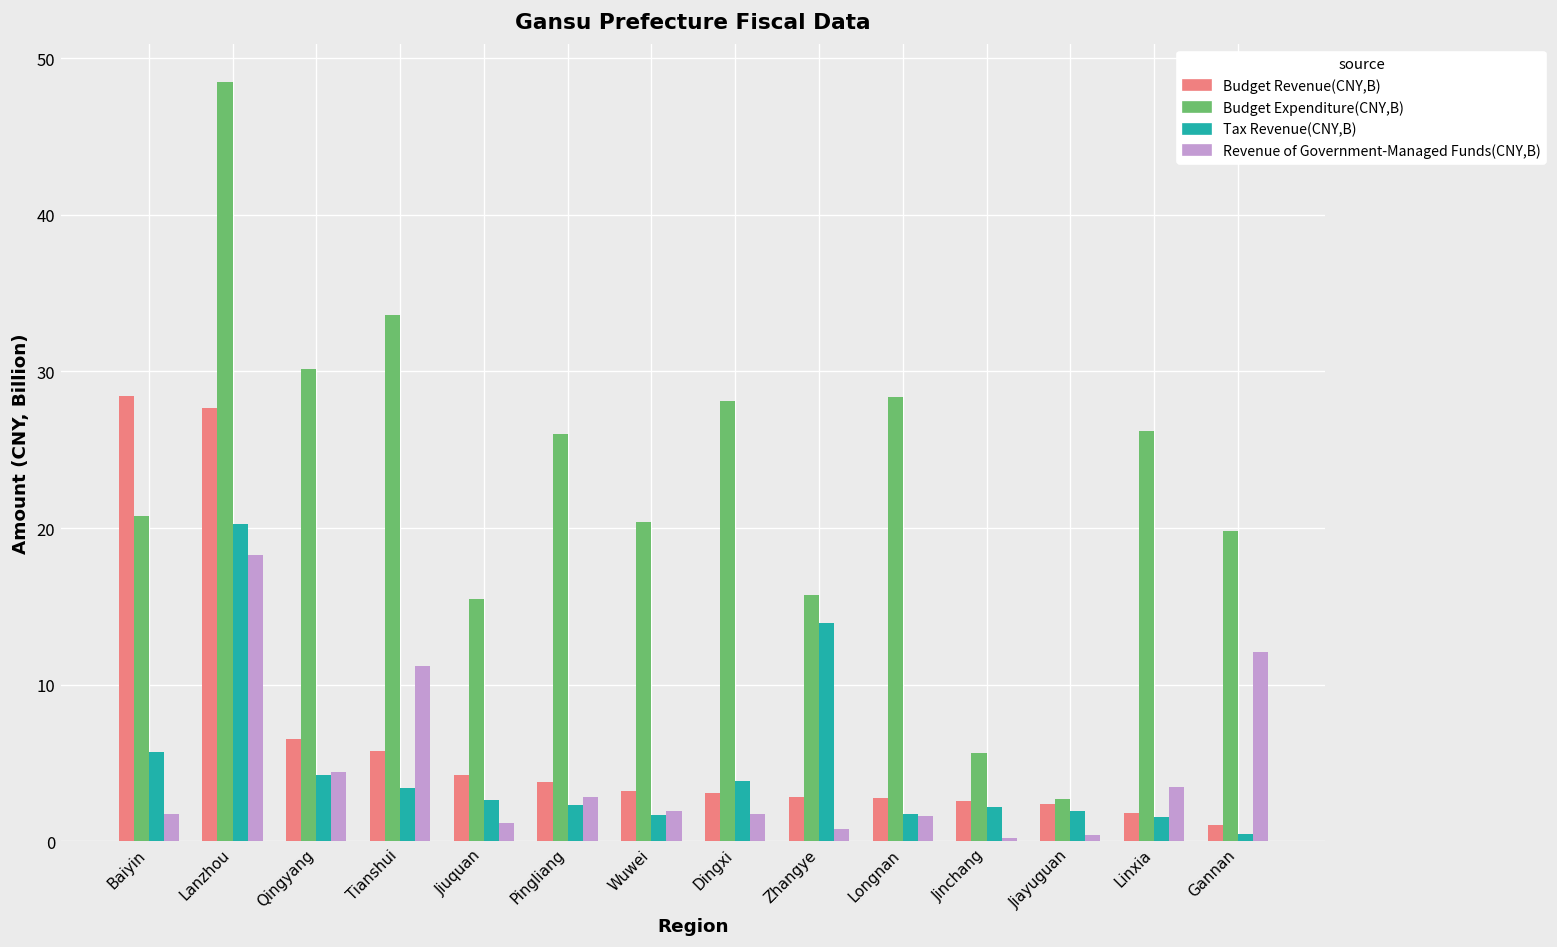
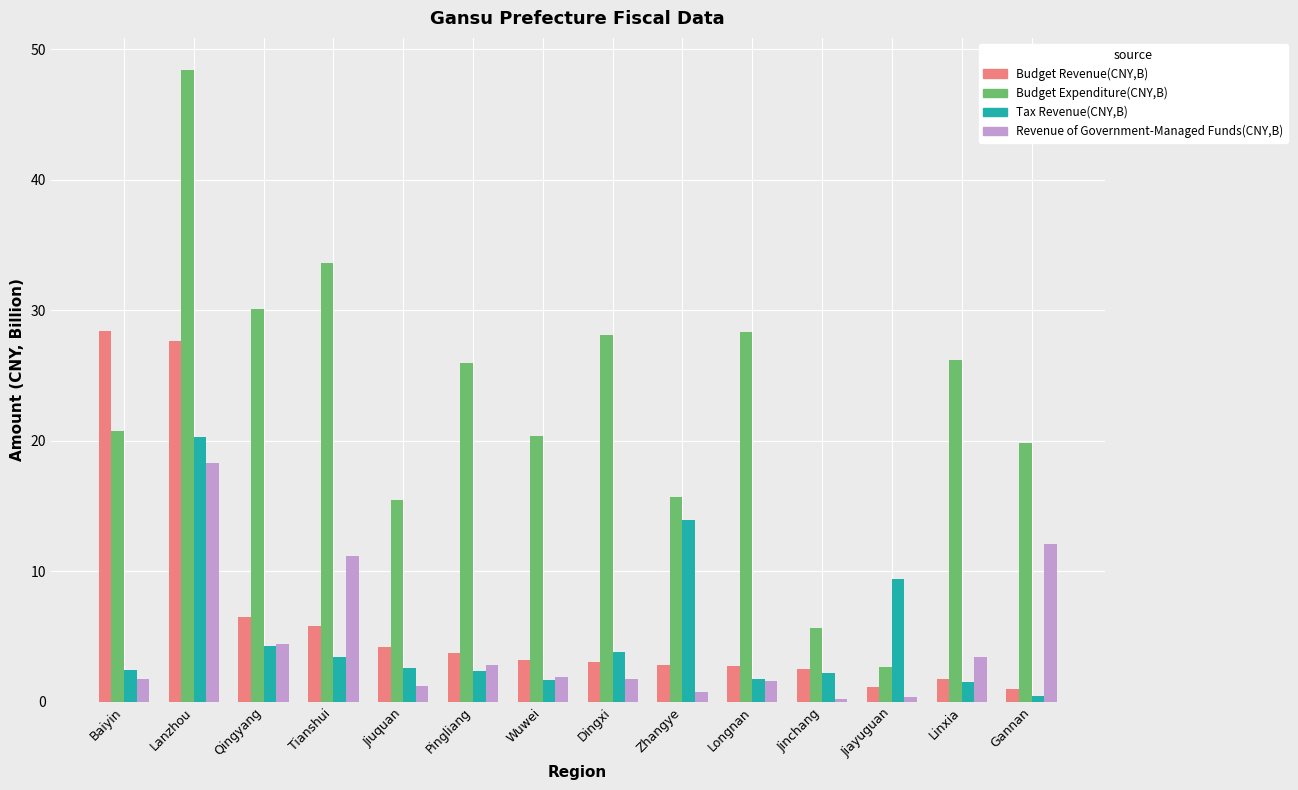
Tax Revenue(CNY,B), Baiyin: 5.7 -> 2.5
Budget Revenue(CNY,B), Jiayuguan: 2.4 -> 1.1
Tax Revenue(CNY,B), Jiayuguan: 1.9 -> 9.4
